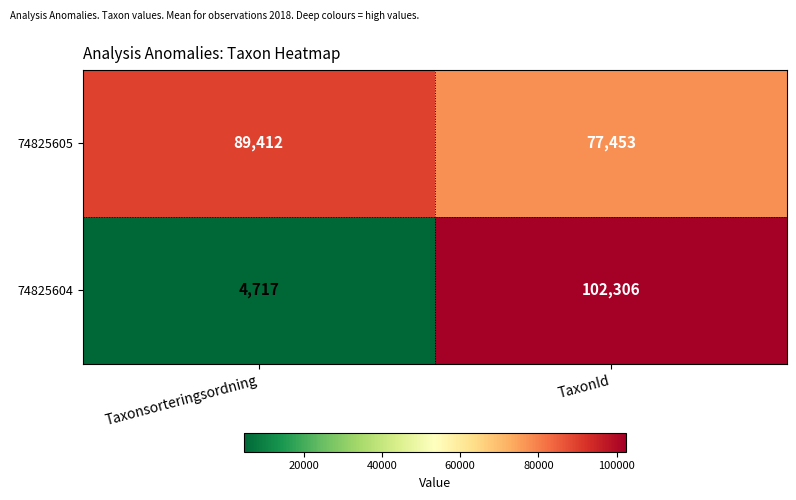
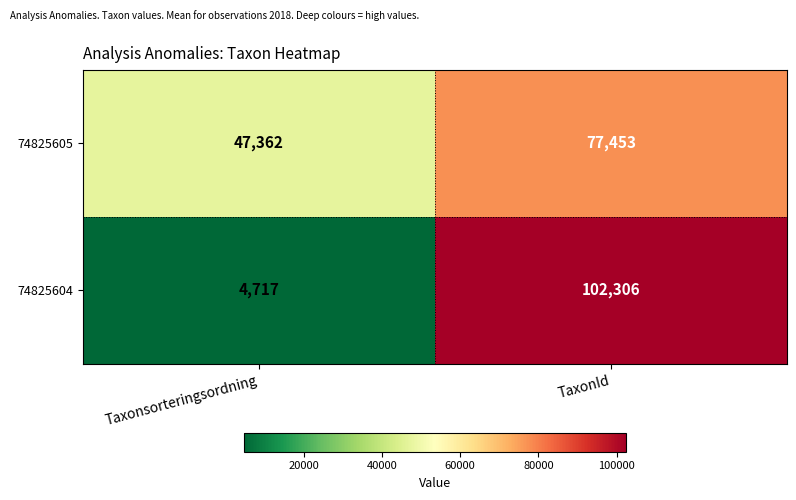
74825605, Taxonsorteringsordning: 89,412 -> 47,362
